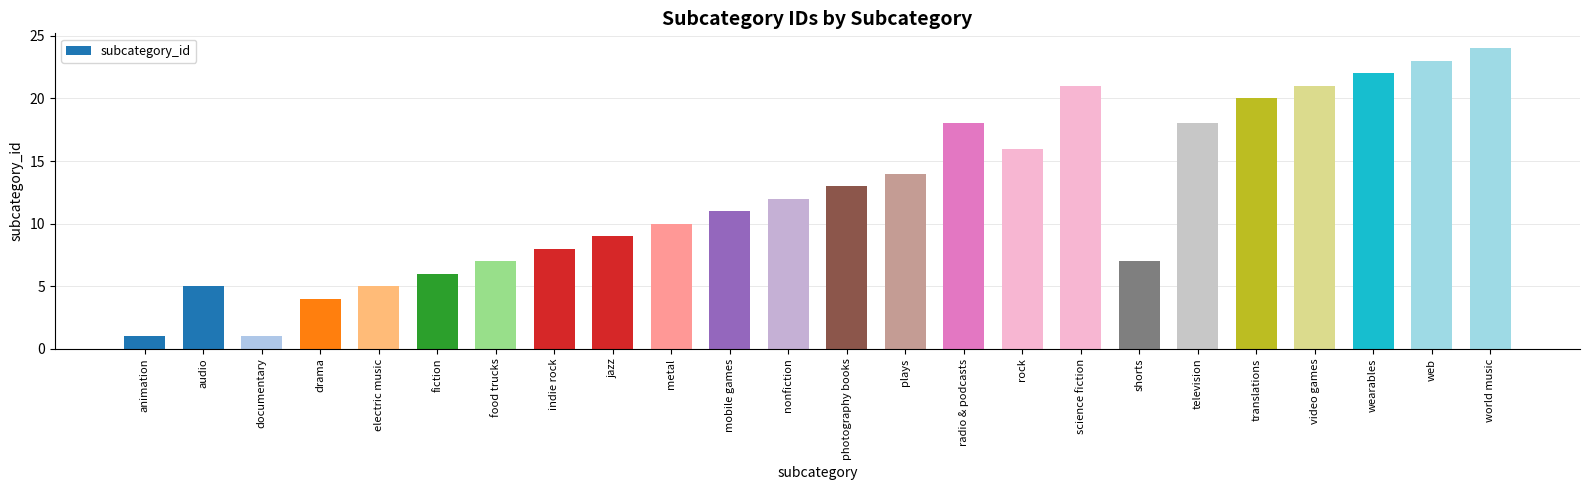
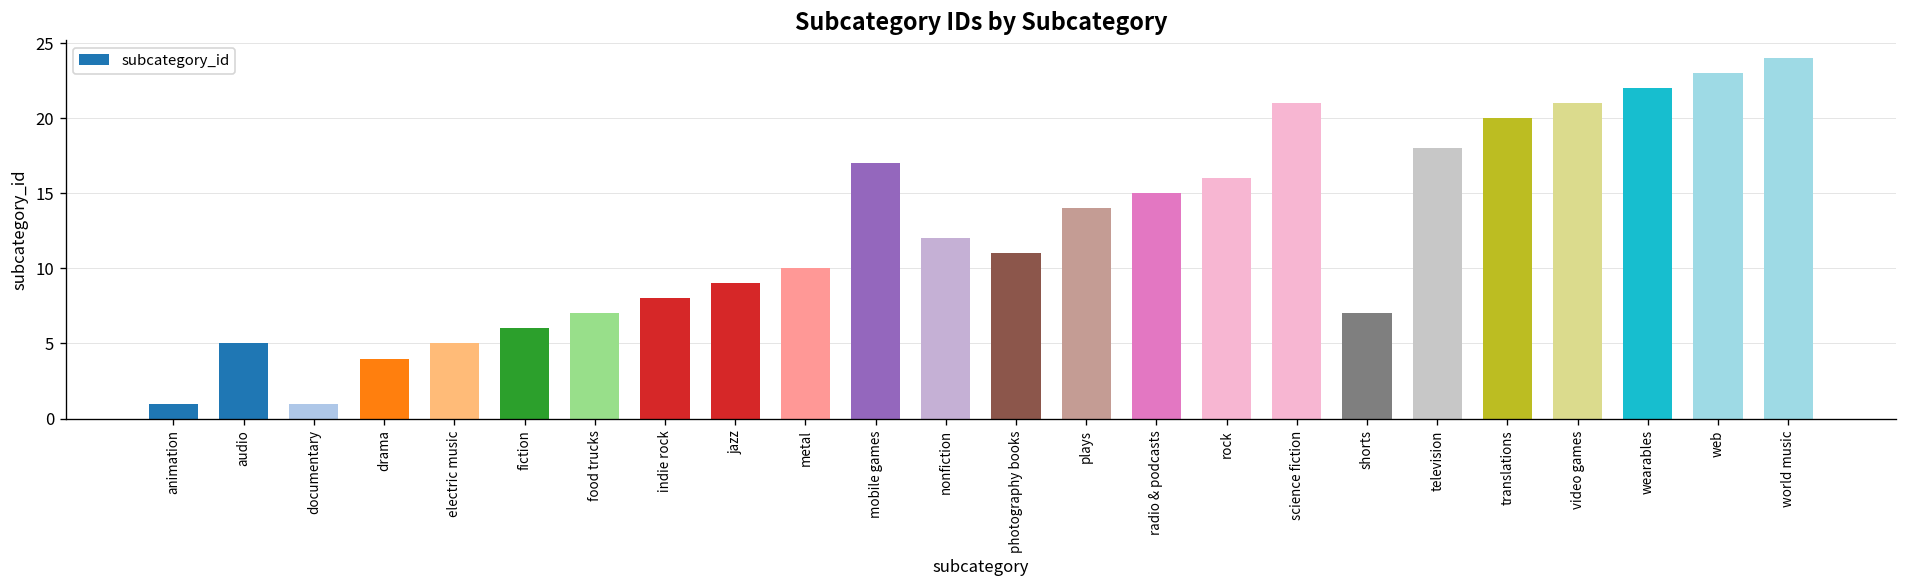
mobile games: 11 -> 17
photography books: 13 -> 11
radio & podcasts: 18 -> 15
